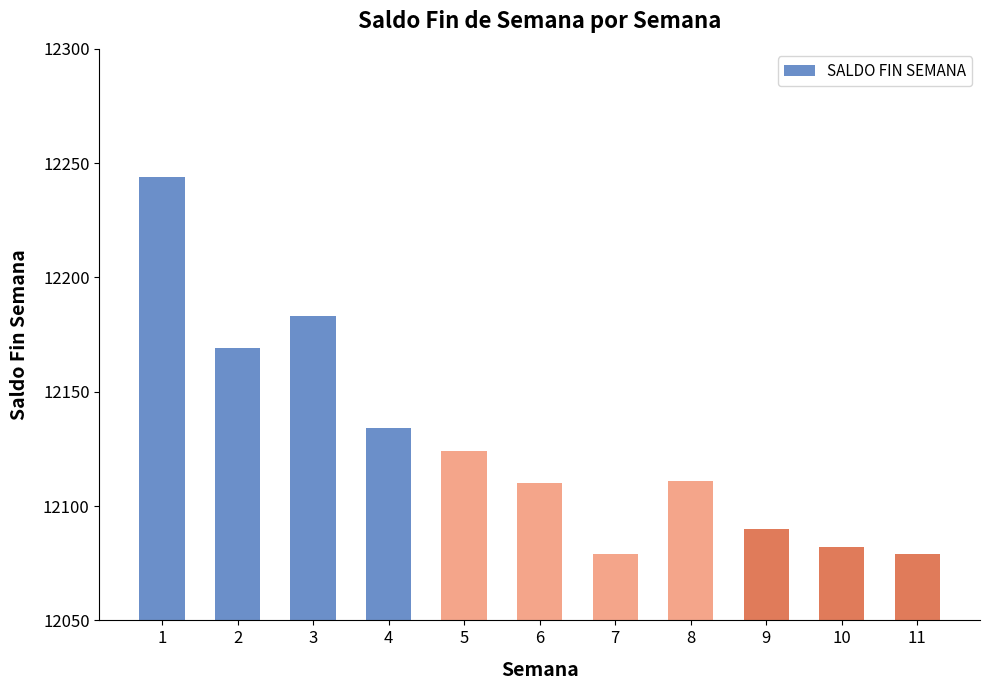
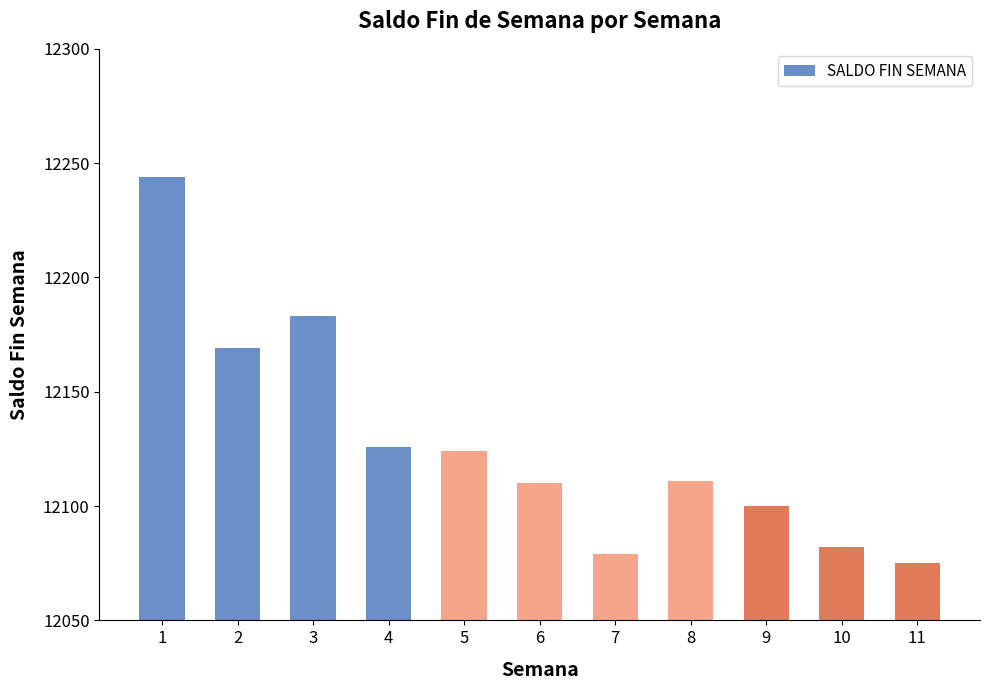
4: 12134 -> 12126
9: 12090 -> 12100
11: 12079 -> 12075
